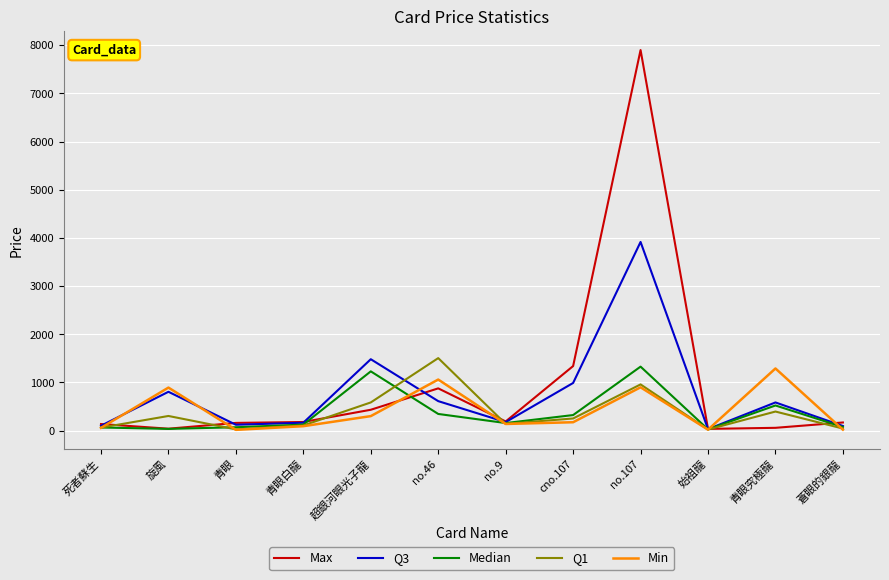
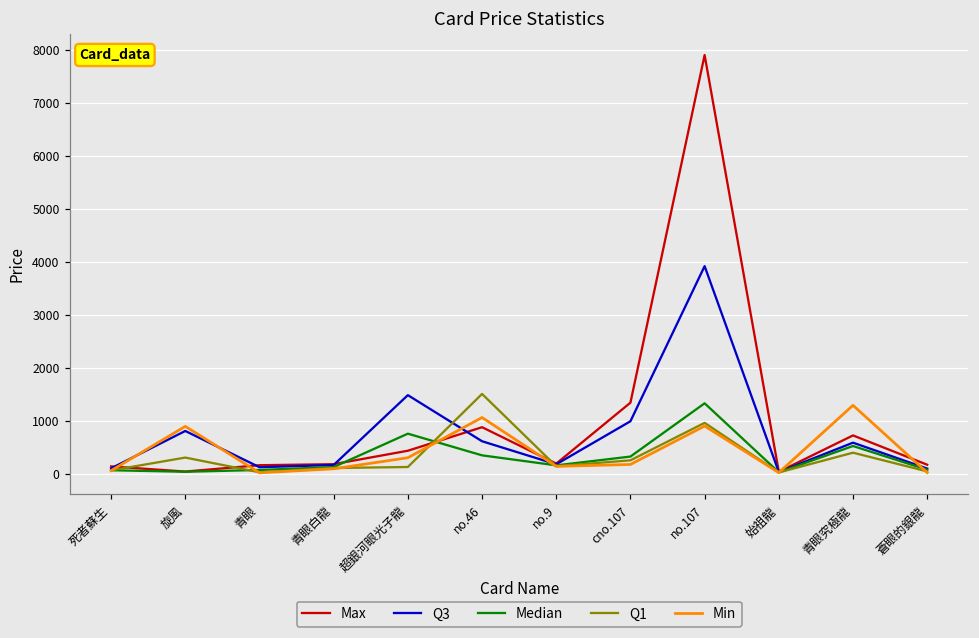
Median, 超銀河眼光子龍: 1200 -> 800
Q1, 超銀河眼光子龍: 600 -> 100
Max, 青眼究極龍: 100 -> 700
